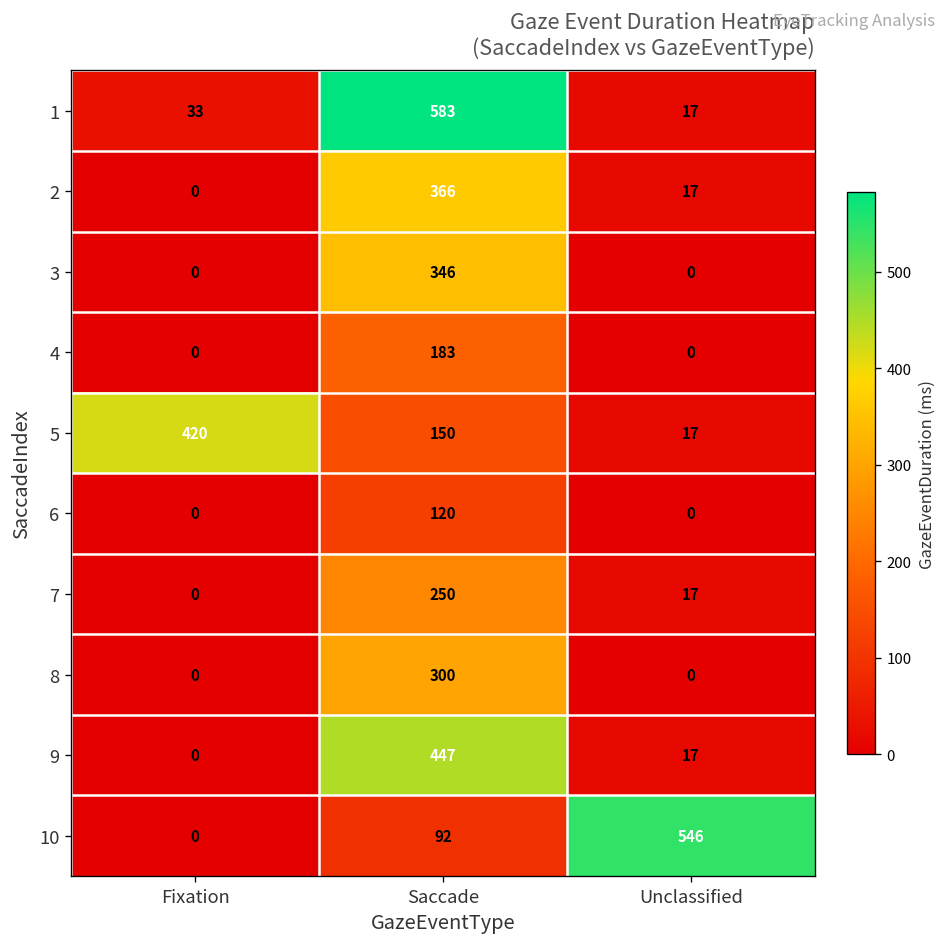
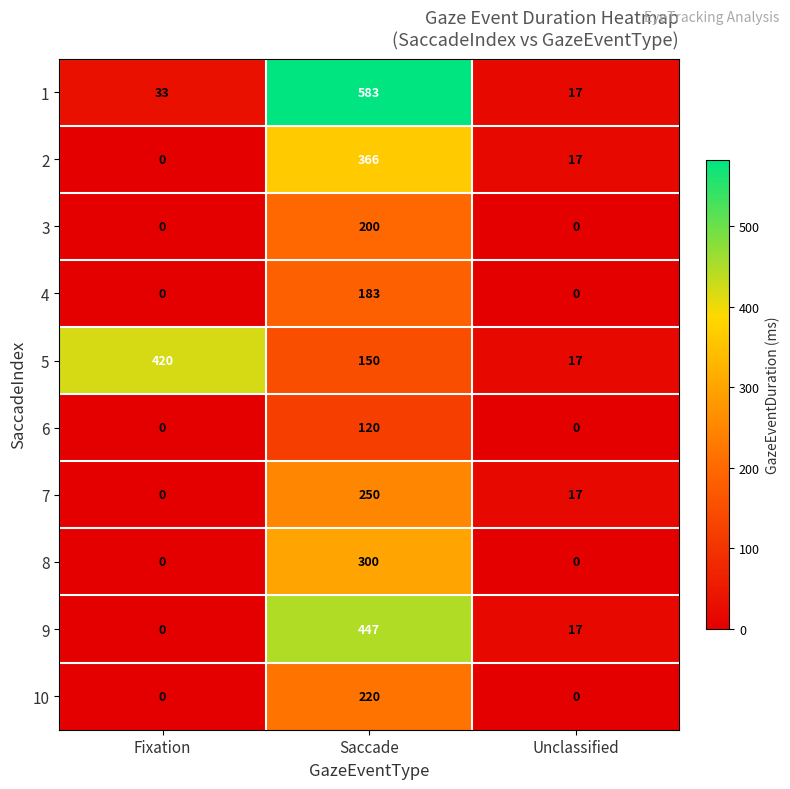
3, Saccade: 346 -> 200
10, Saccade: 92 -> 220
10, Unclassified: 546 -> 0
